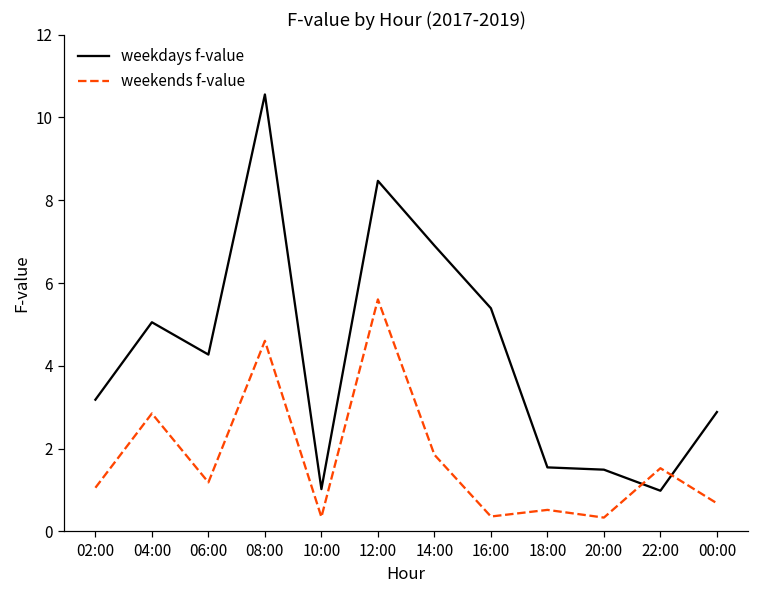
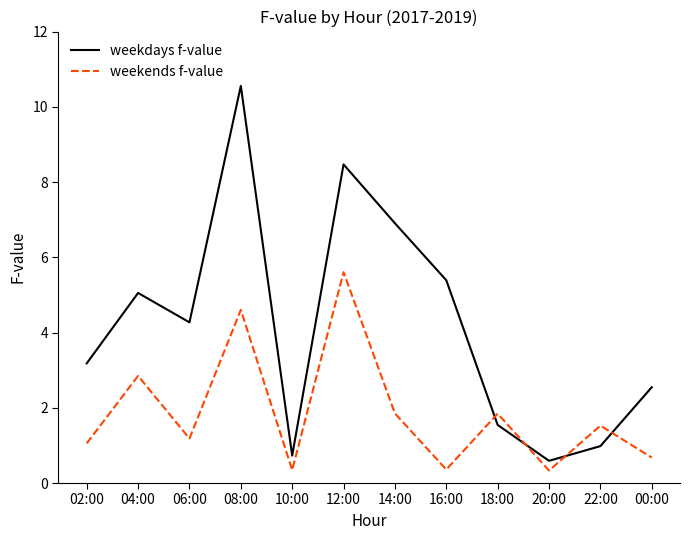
weekdays f-value, 10:00: 1.0 -> 0.7
weekends f-value, 18:00: 0.5 -> 1.8
weekdays f-value, 20:00: 1.5 -> 0.6
weekdays f-value, 00:00: 2.9 -> 2.5
